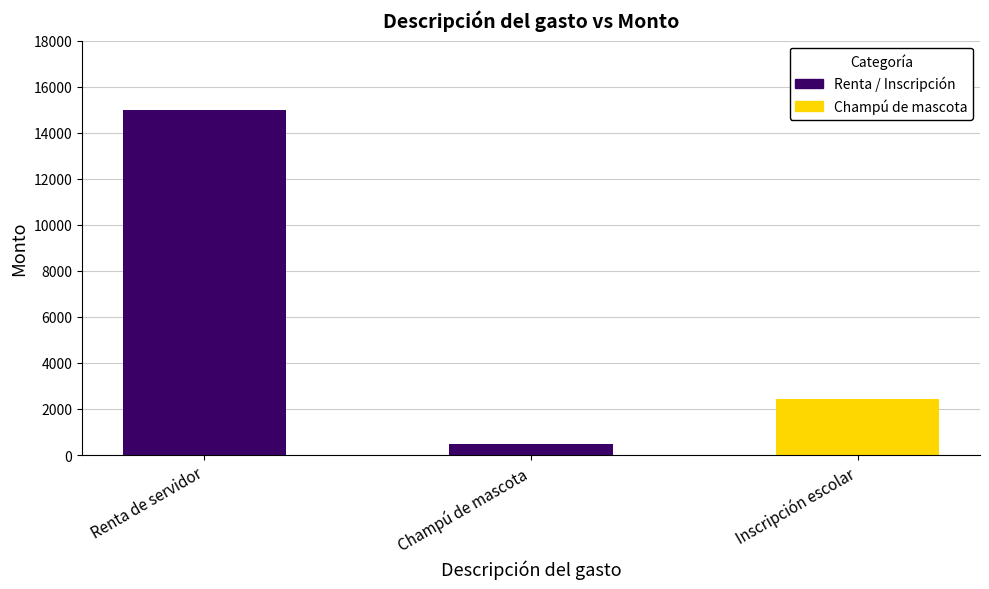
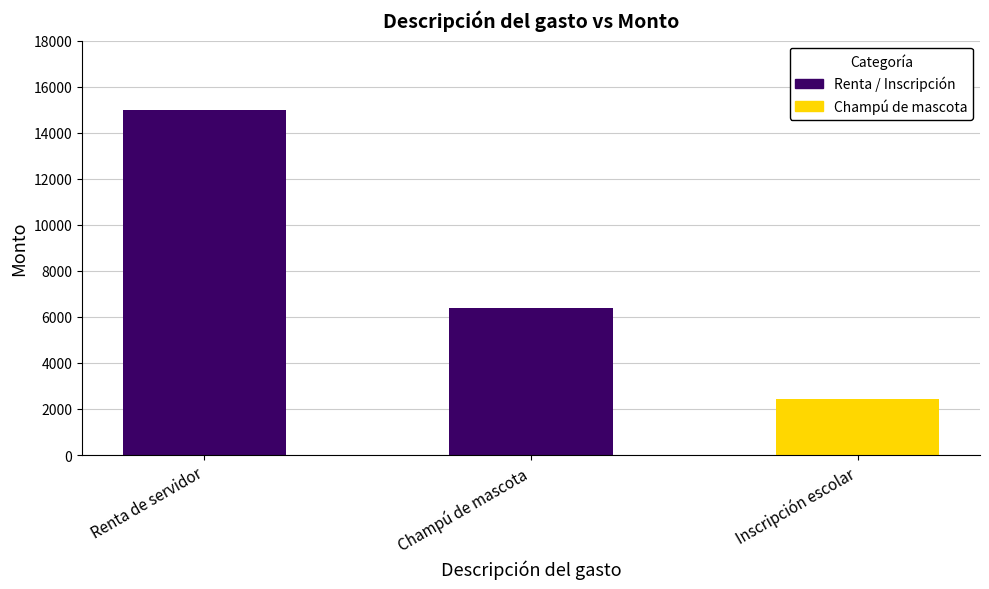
Champú de mascota: 500 -> 6400
